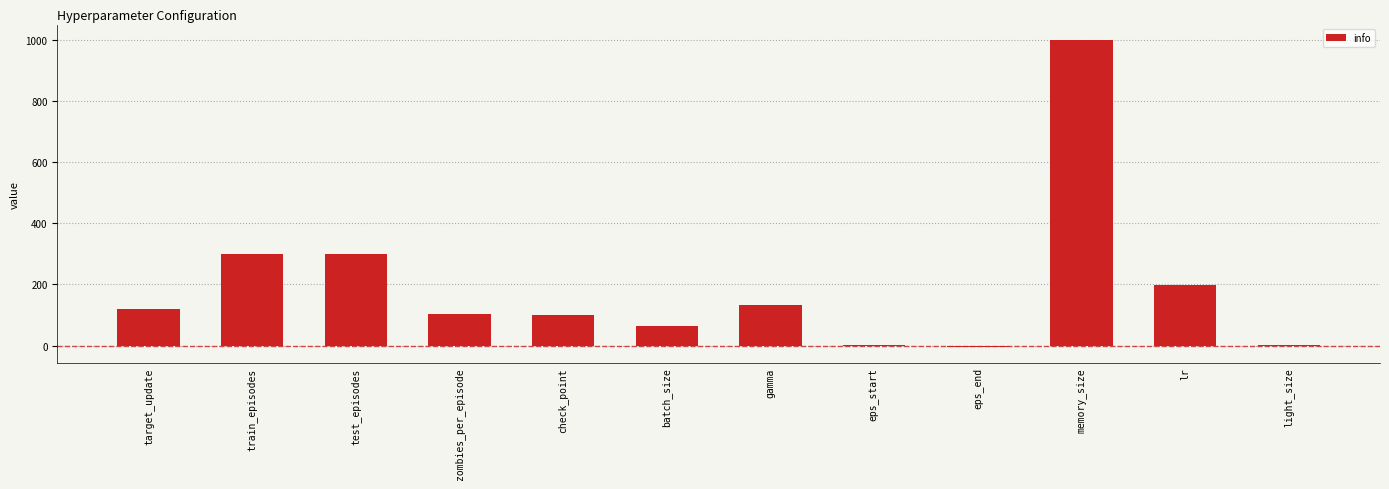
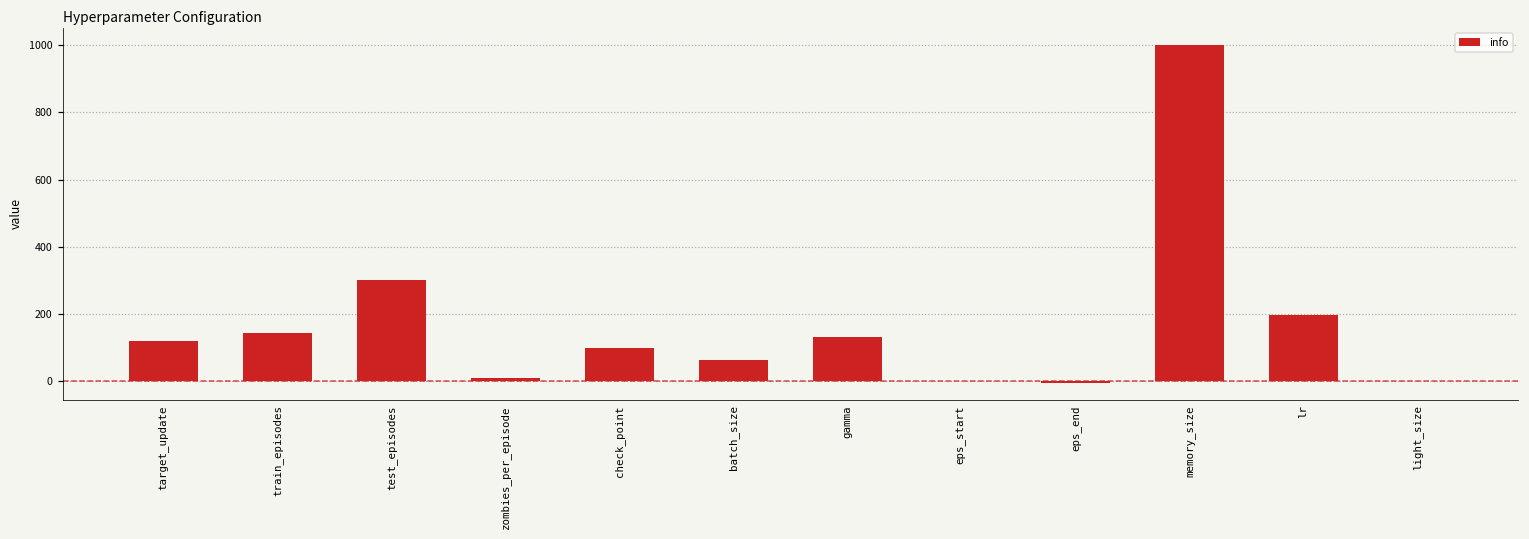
train_episodes: 300 -> 140
zombies_per_episode: 100 -> 10
